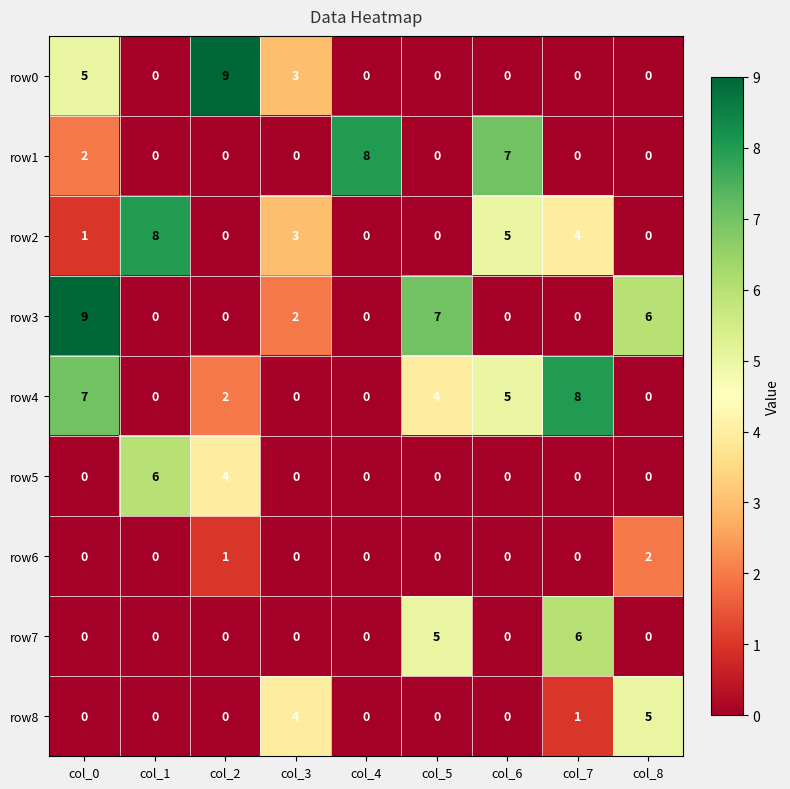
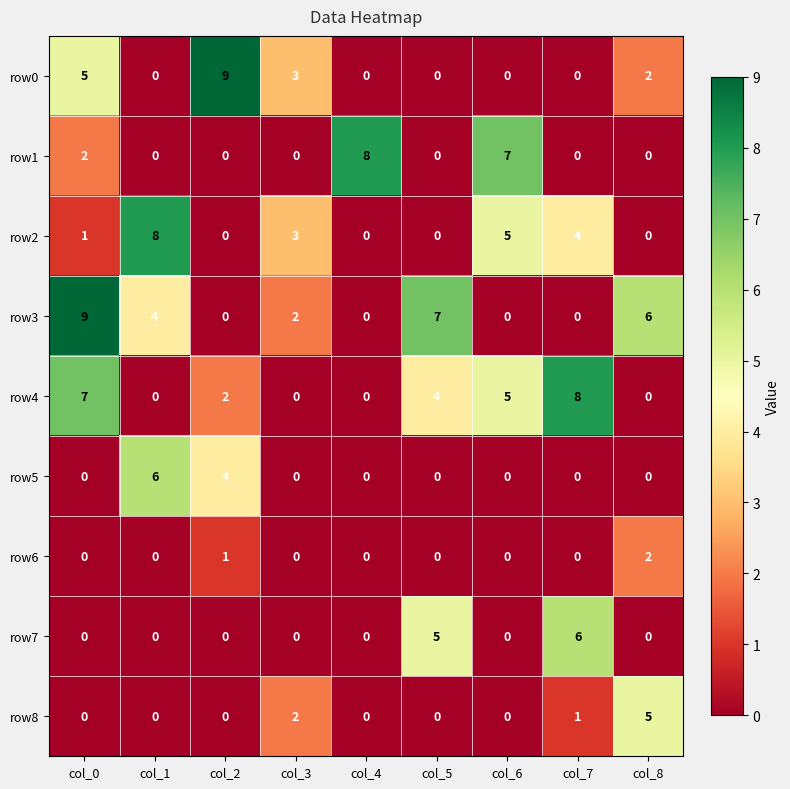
row0, col_8: 0 -> 2
row3, col_1: 0 -> 4
row8, col_3: 4 -> 2
